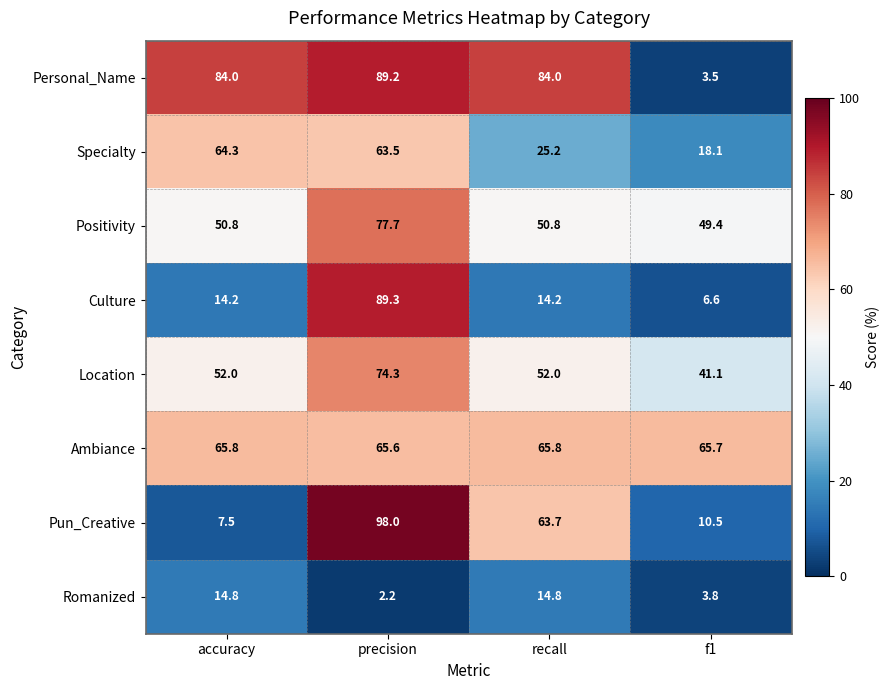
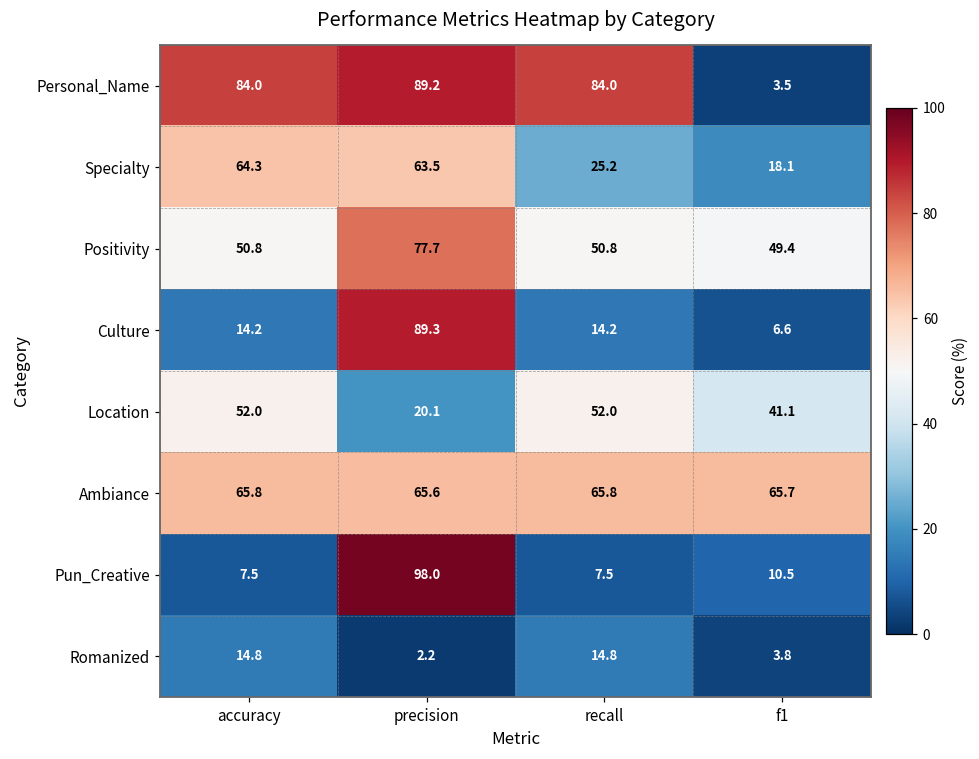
Location, precision: 74.3 -> 20.1
Pun_Creative, recall: 63.7 -> 7.5
